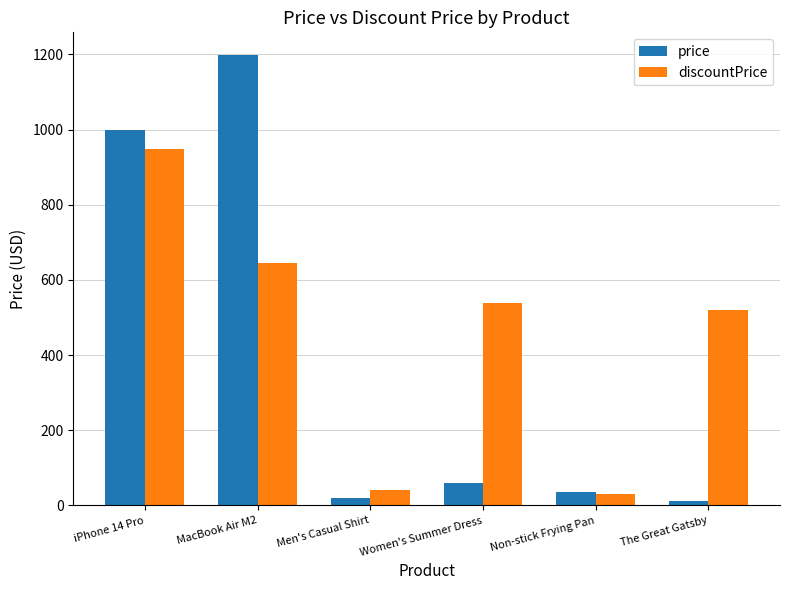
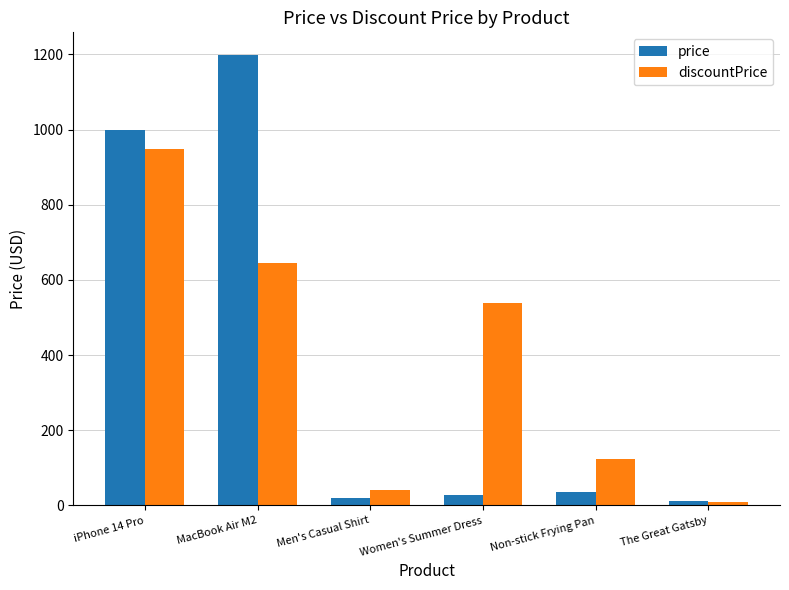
price, Women's Summer Dress: 60 -> 30
discountPrice, Non-stick Frying Pan: 30 -> 120
discountPrice, The Great Gatsby: 520 -> 10
